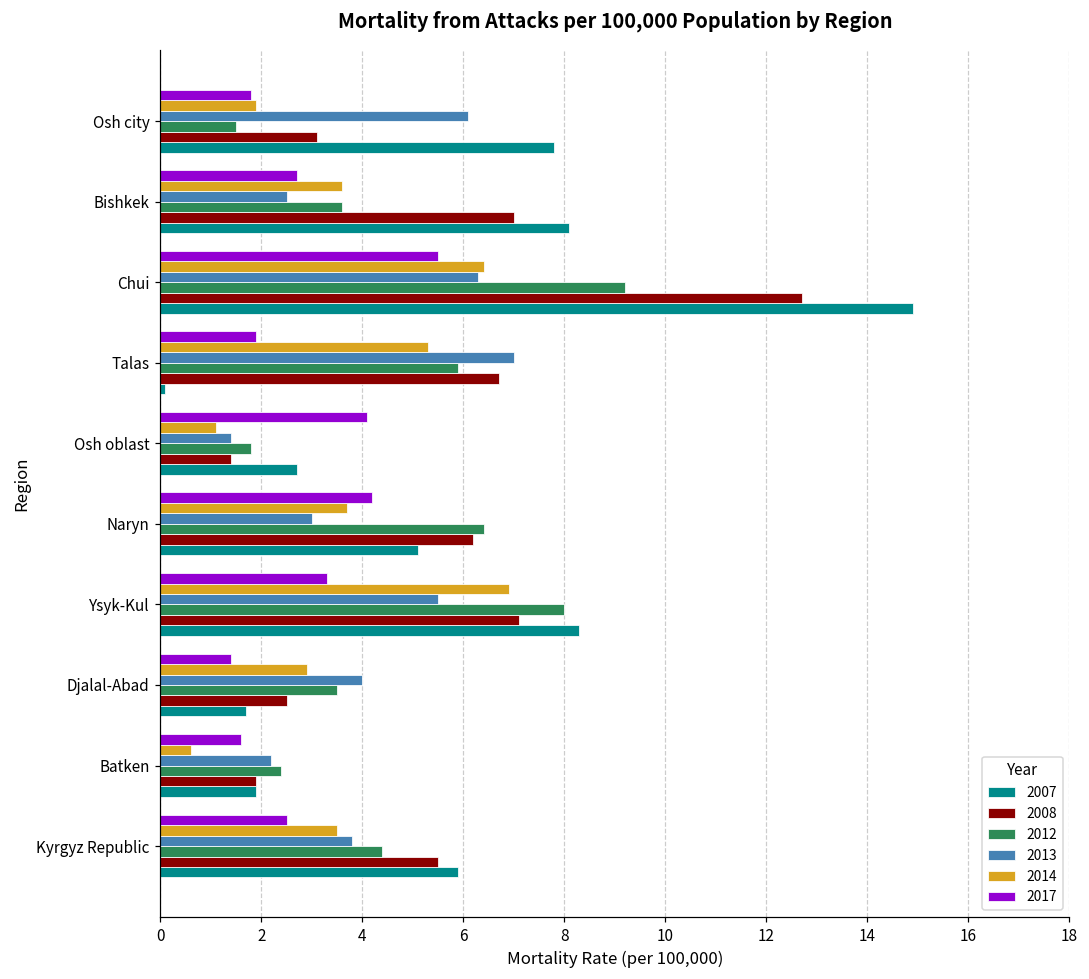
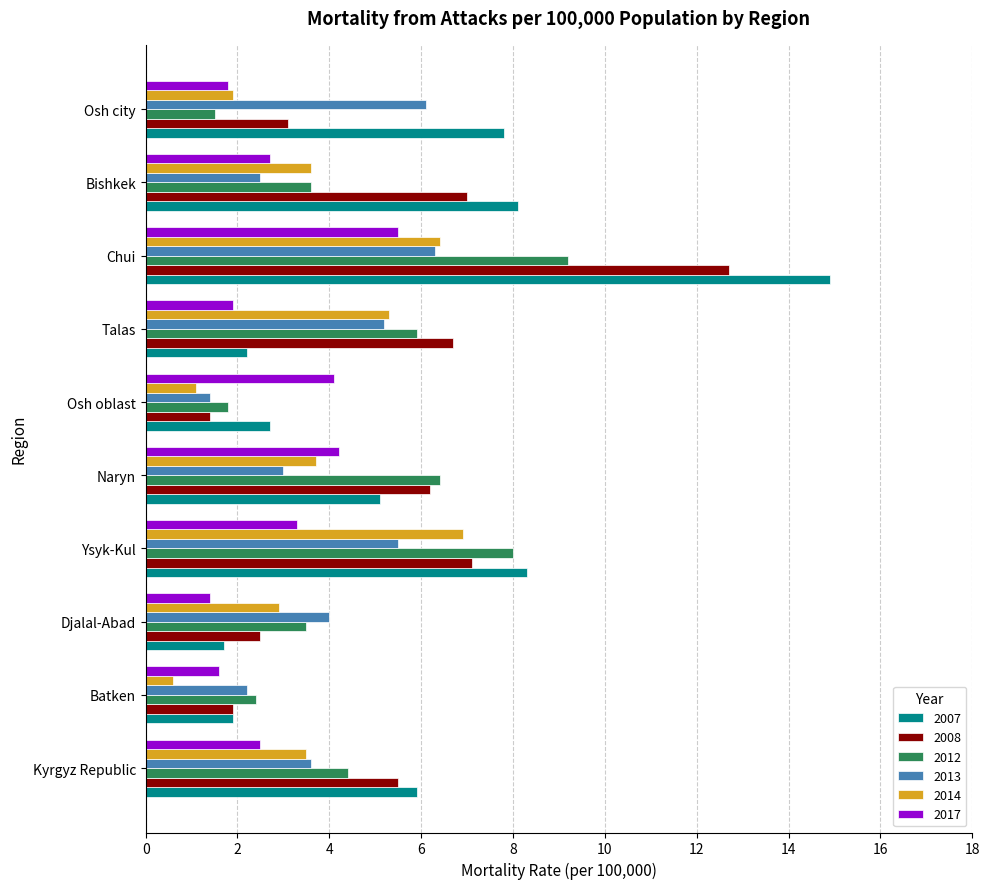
2013, Talas: 7.0 -> 5.2
2007, Talas: 0.1 -> 2.2
2013, Kyrgyz Republic: 3.8 -> 3.6
